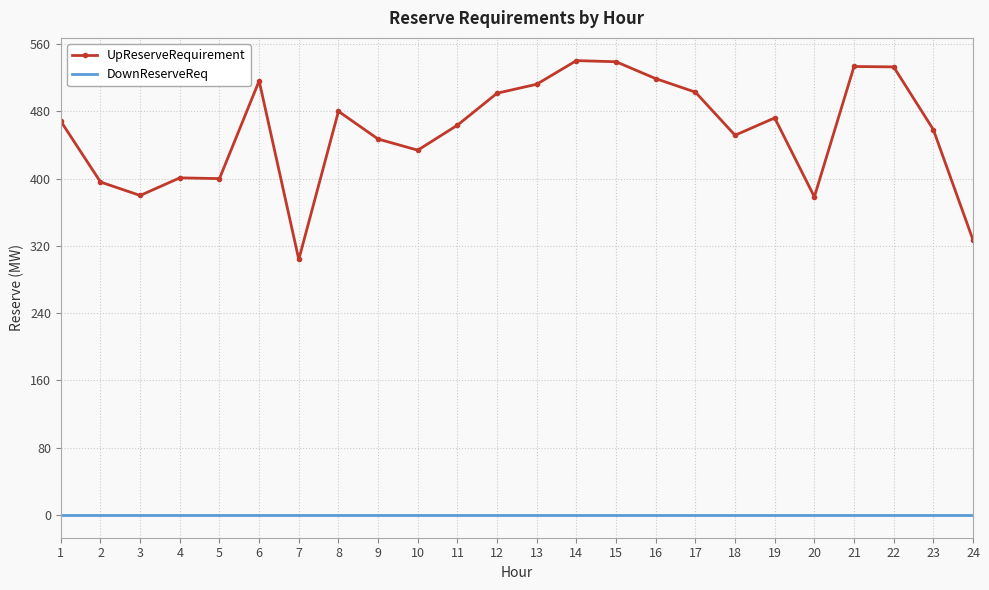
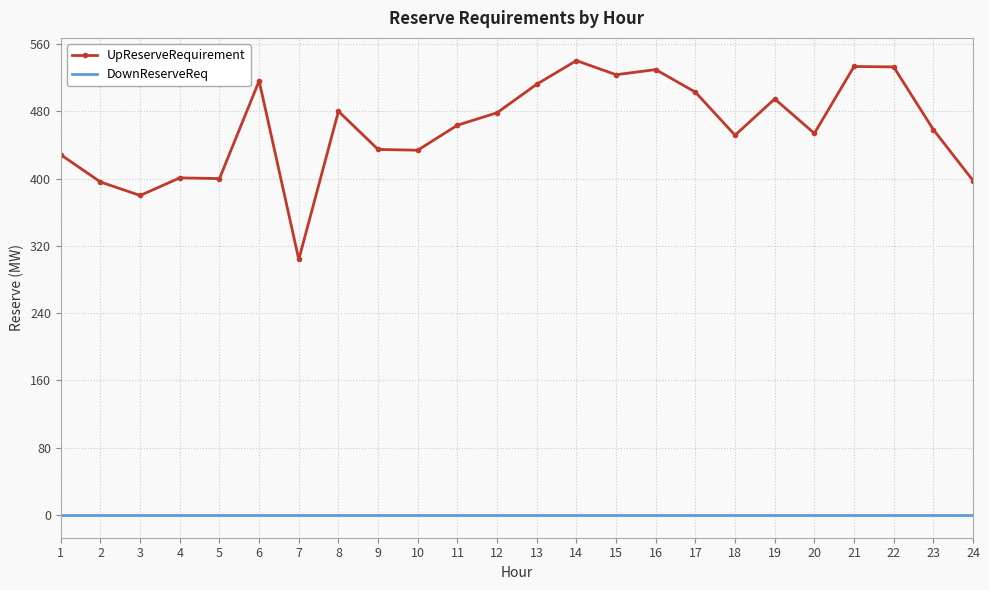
UpReserveRequirement, 1: 470 -> 430
UpReserveRequirement, 9: 450 -> 430
UpReserveRequirement, 12: 500 -> 480
UpReserveRequirement, 15: 540 -> 520
UpReserveRequirement, 16: 520 -> 530
UpReserveRequirement, 19: 470 -> 490
UpReserveRequirement, 20: 380 -> 450
UpReserveRequirement, 24: 330 -> 400
